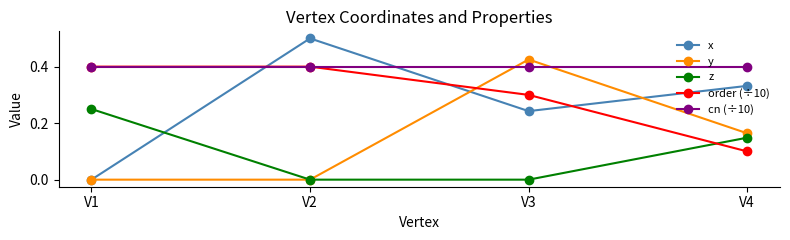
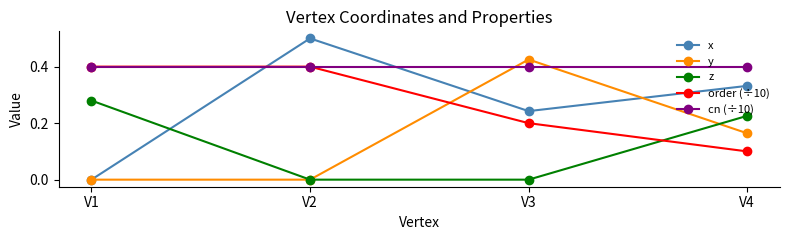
z, V1: 0.25 -> 0.28
order (÷10), V3: 0.30 -> 0.20
z, V4: 0.15 -> 0.23
